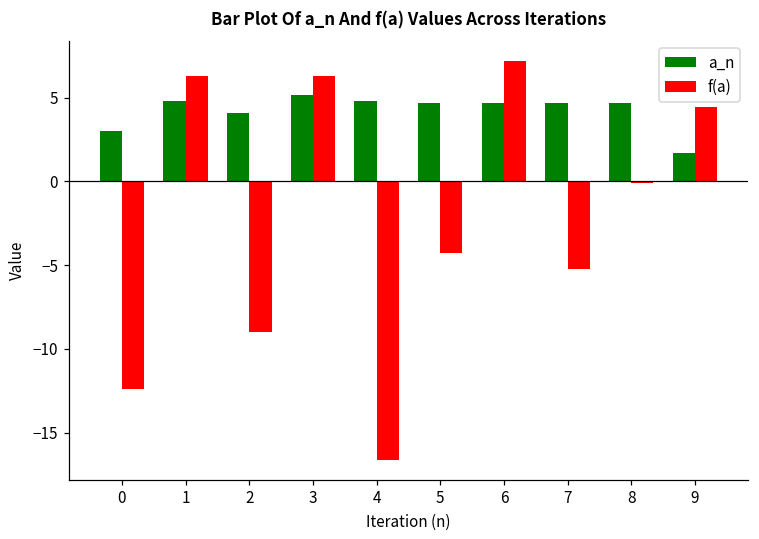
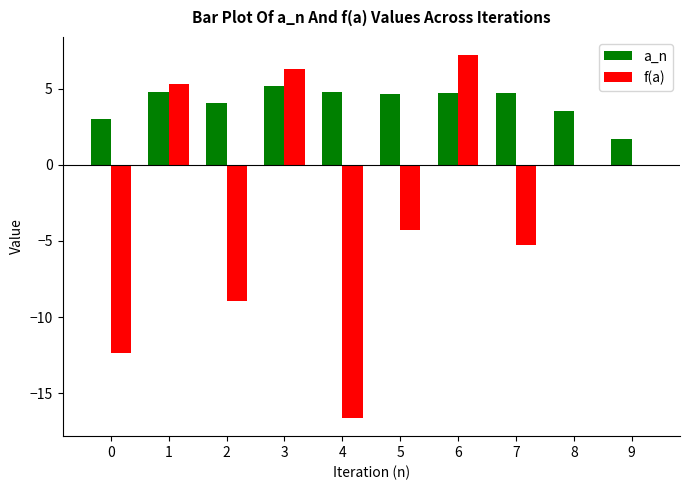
f(a), 1: 6.3 -> 5.3
a_n, 8: 4.7 -> 3.6
f(a), 9: 4.5 -> 0.0
